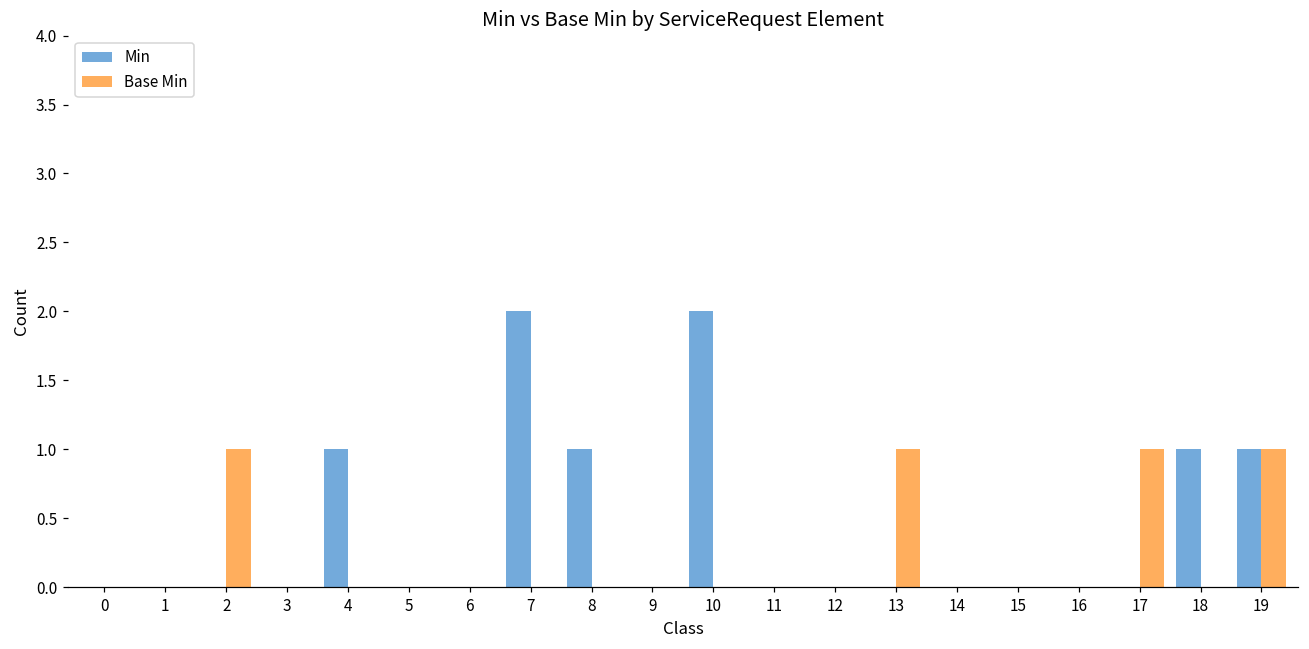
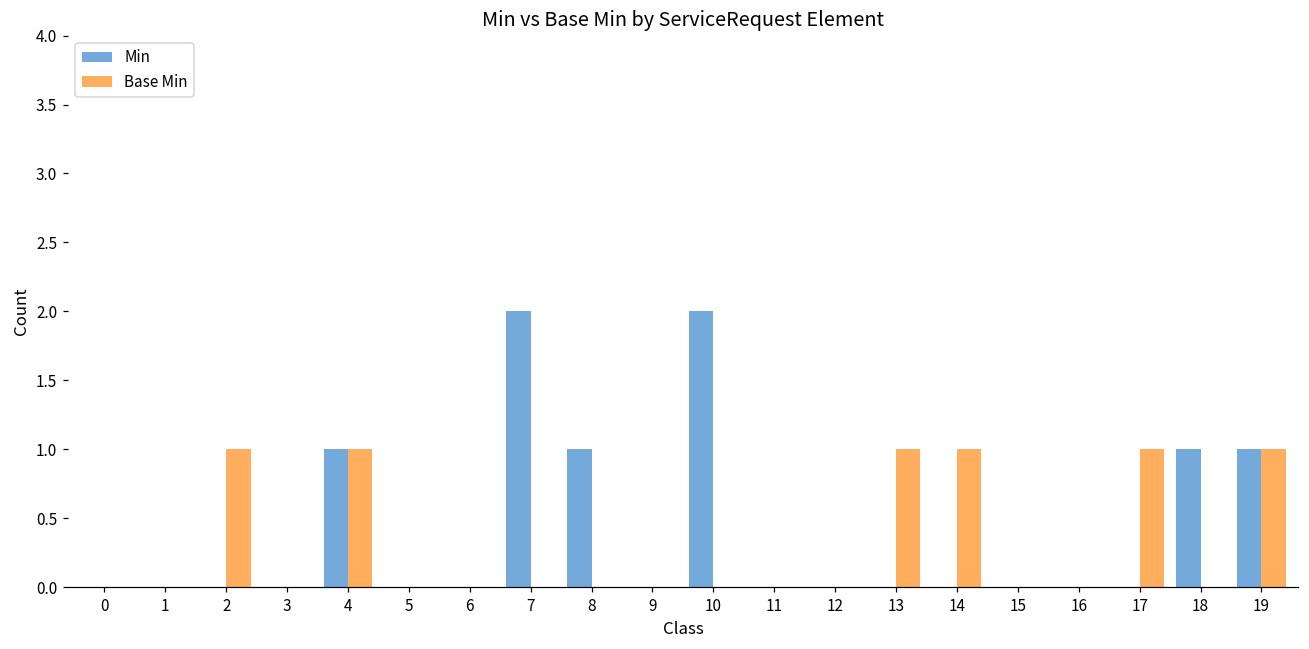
Base Min, 4: 0 -> 1
Base Min, 14: 0 -> 1
